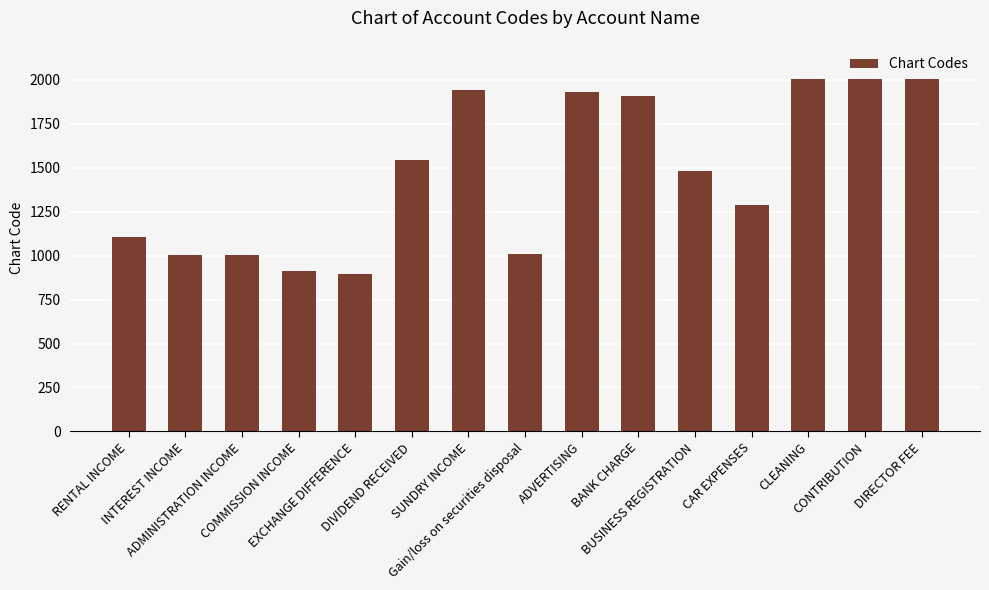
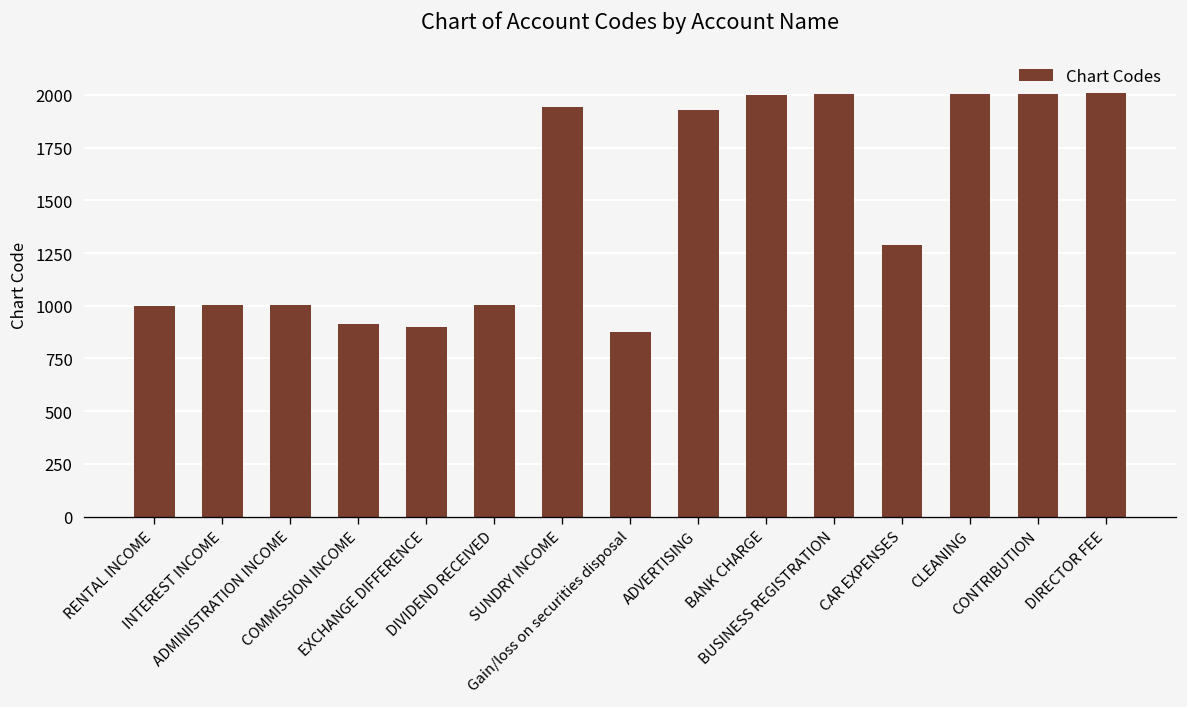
RENTAL INCOME: 1100 -> 1000
DIVIDEND RECEIVED: 1540 -> 1010
Gain/loss on securities disposal: 1010 -> 880
BANK CHARGE: 1910 -> 2000
BUSINESS REGISTRATION: 1480 -> 2000
